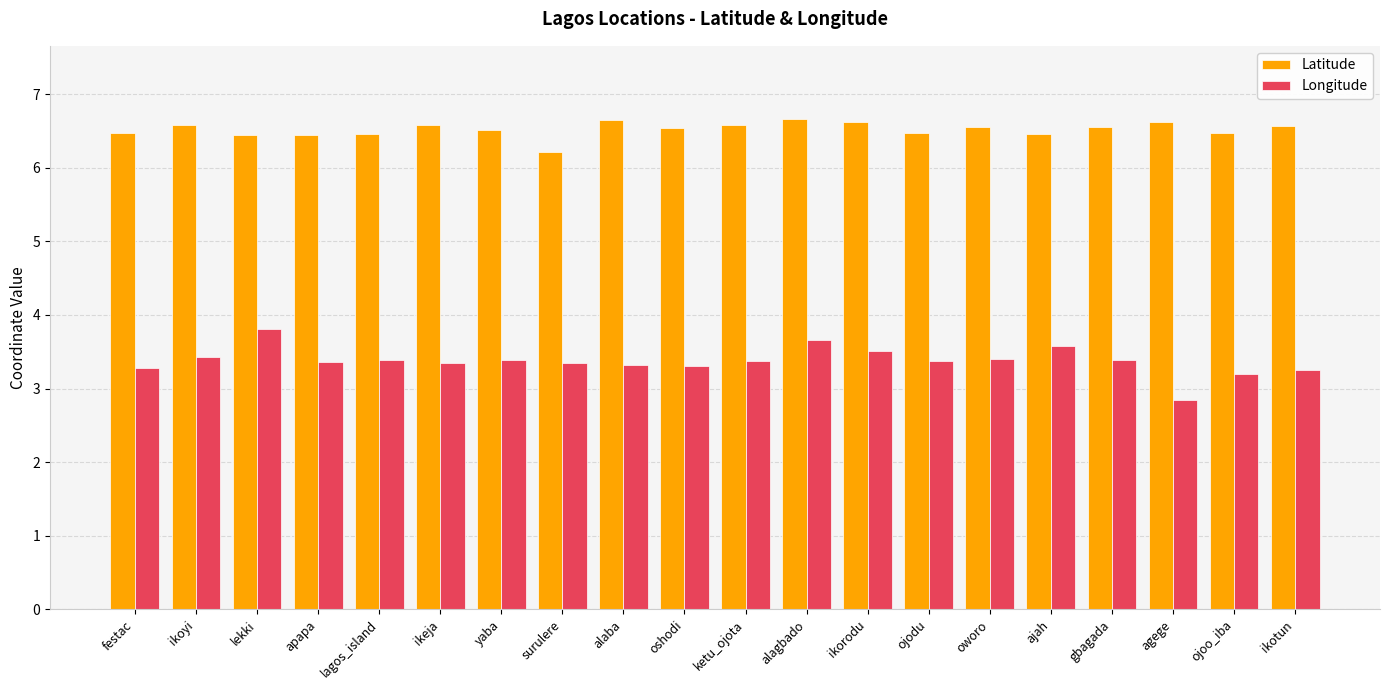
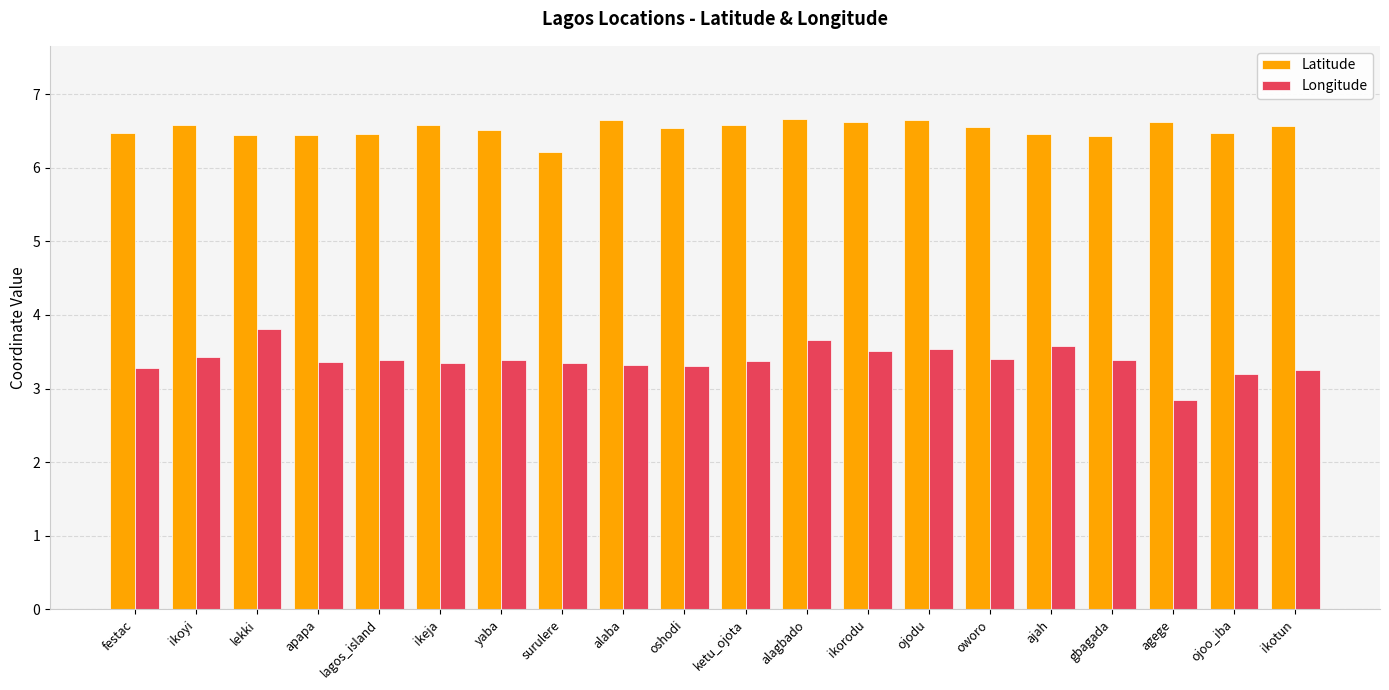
Latitude, ojodu: 6.5 -> 6.6
Longitude, ojodu: 3.4 -> 3.5
Latitude, gbagada: 6.6 -> 6.4
